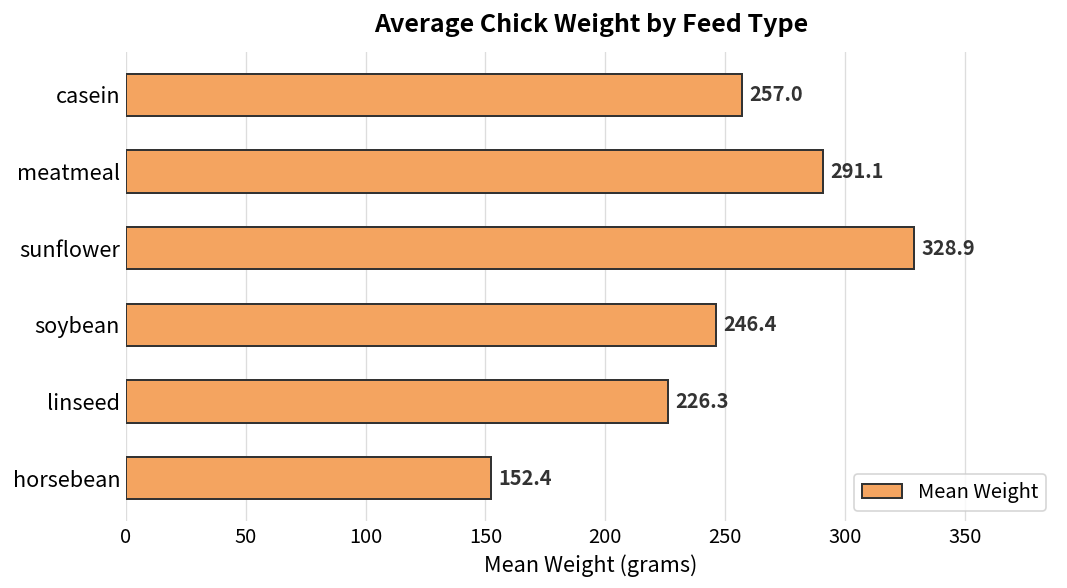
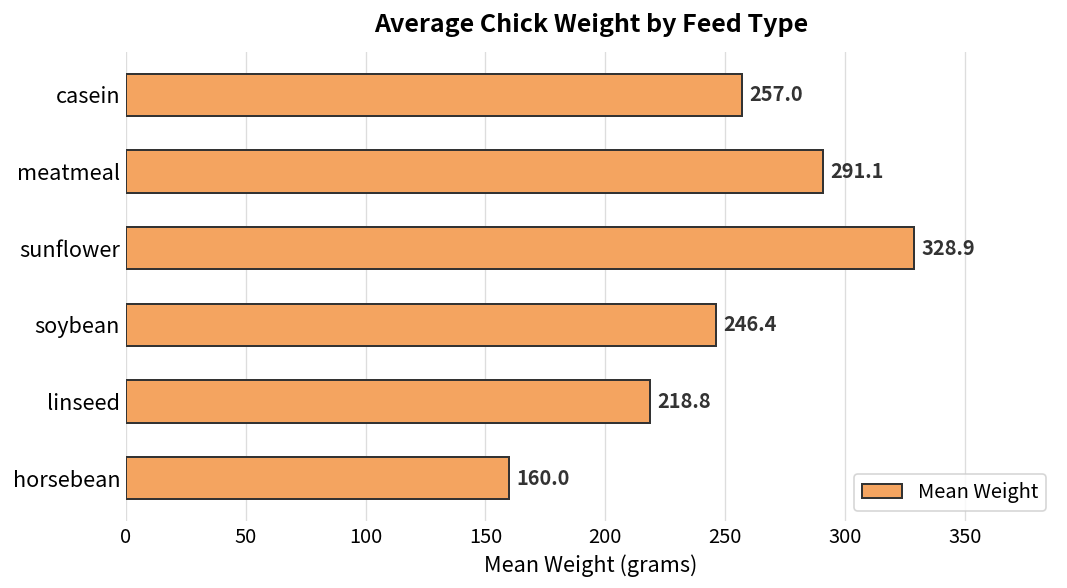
linseed: 226.3 -> 218.8
horsebean: 152.4 -> 160.0
